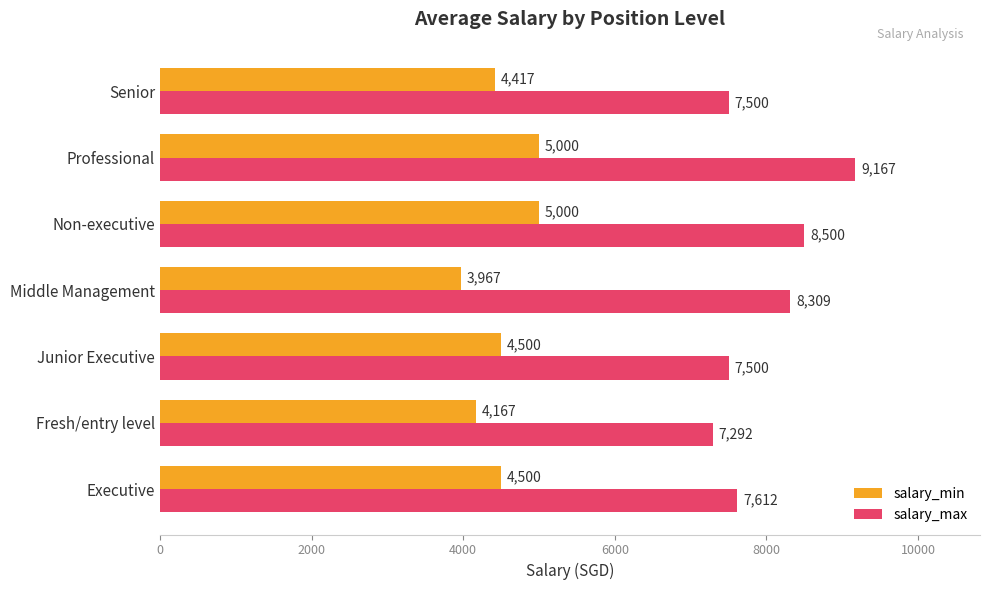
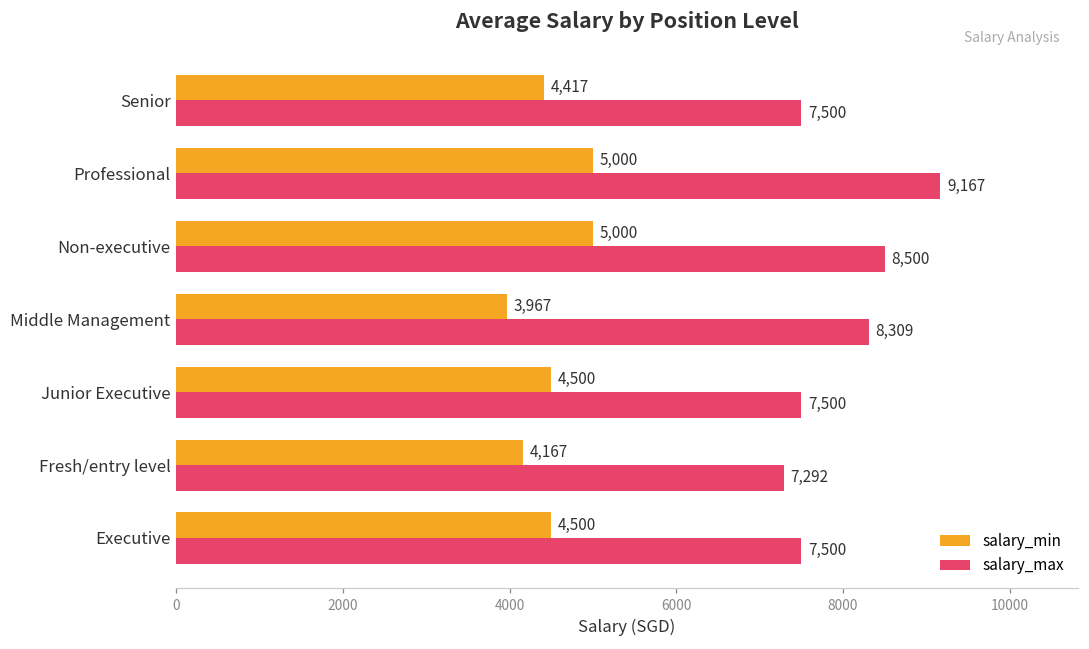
salary_max, Executive: 7,612 -> 7,500
